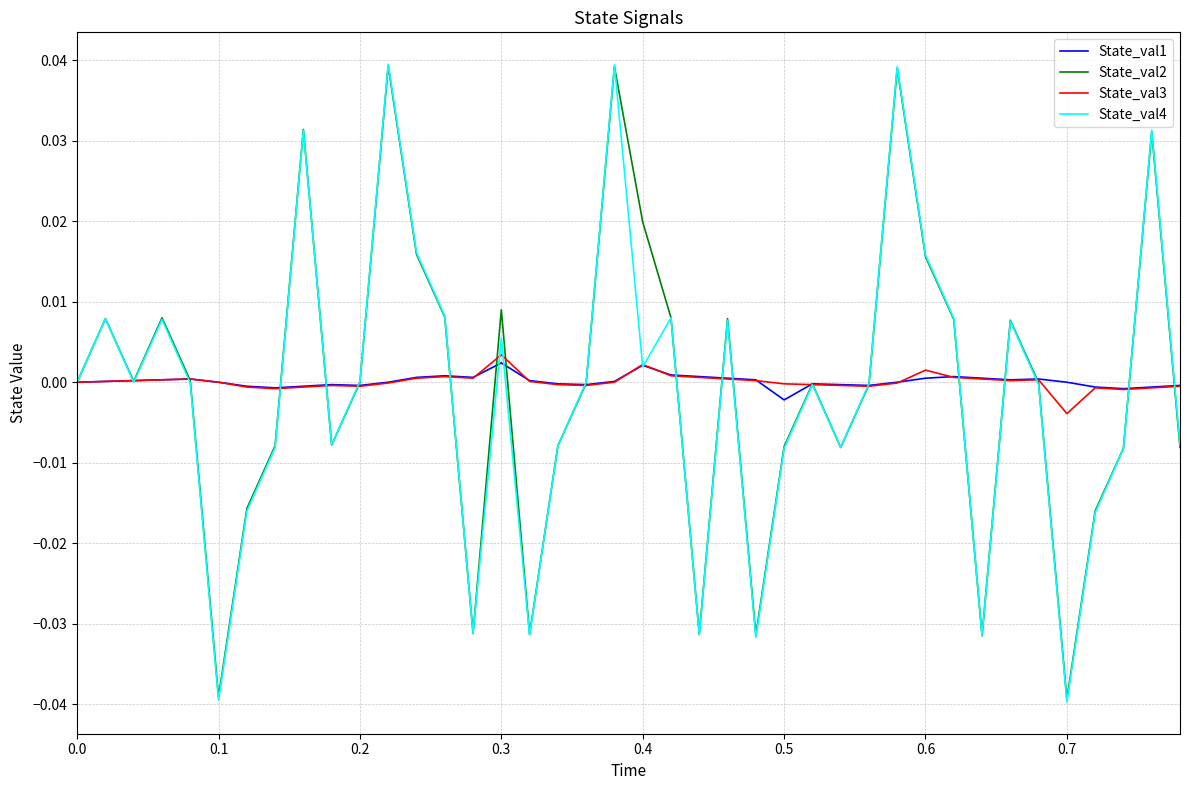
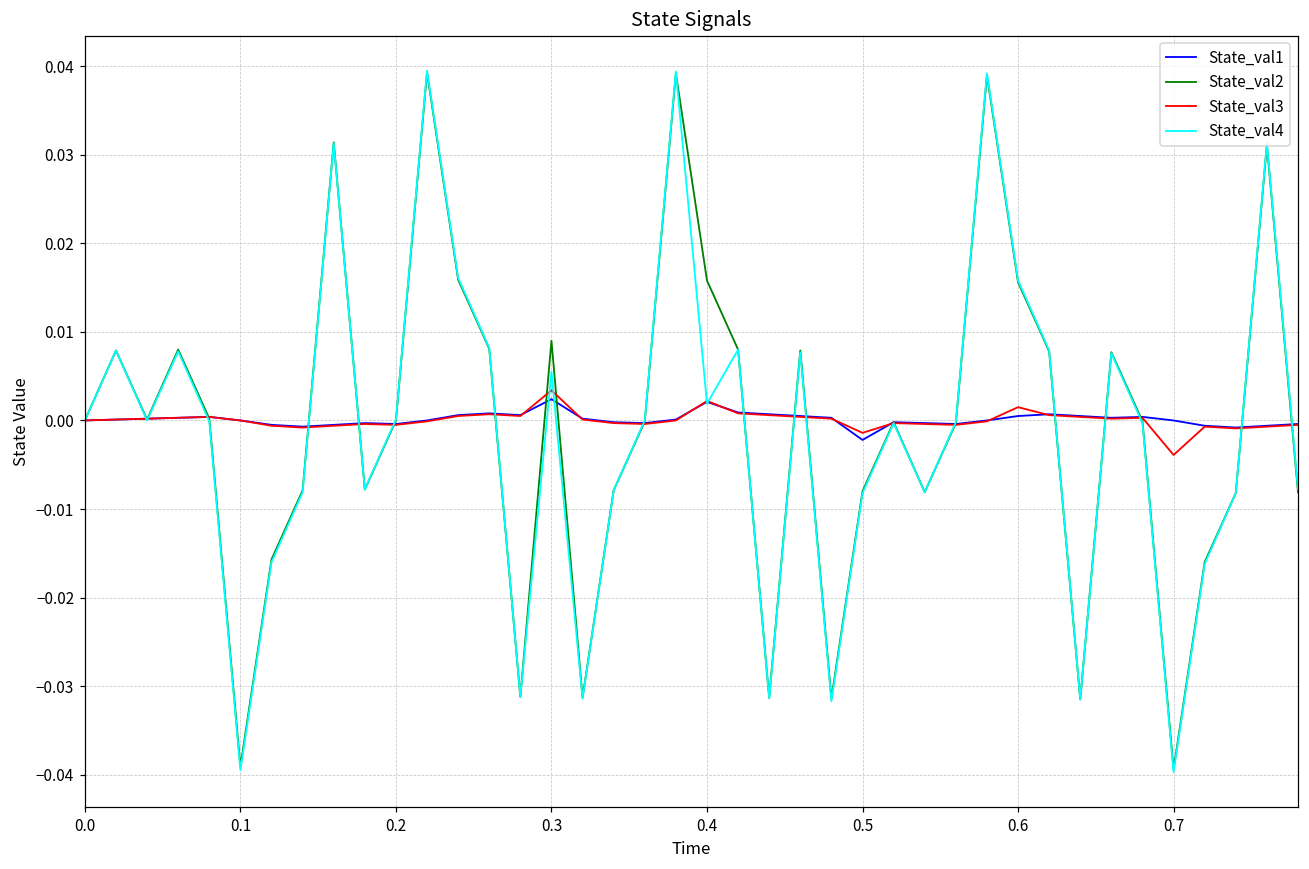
State_val2, 0.4: 0.020 -> 0.016
State_val3, 0.5: 0.000 -> -0.001
